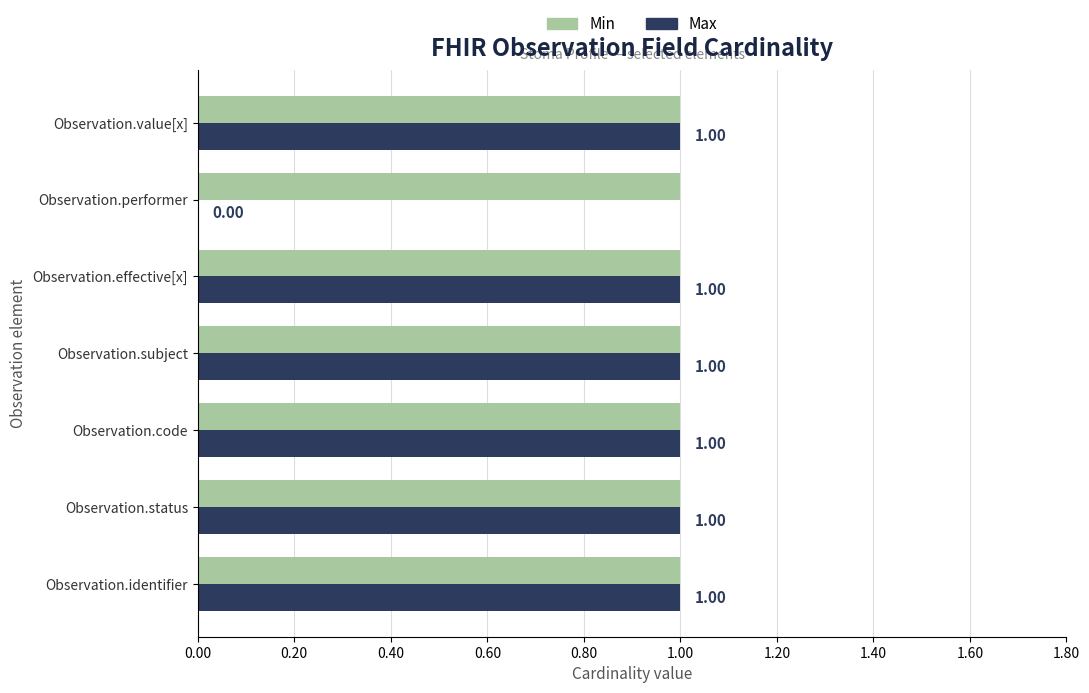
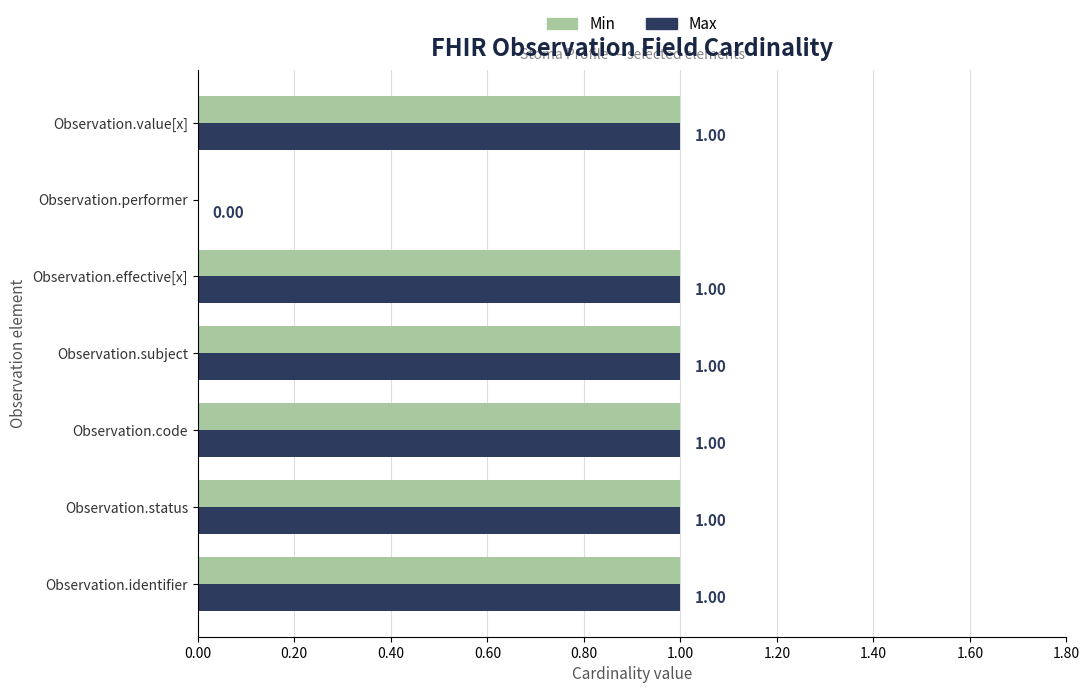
Min, Observation.performer: 1 -> 0
